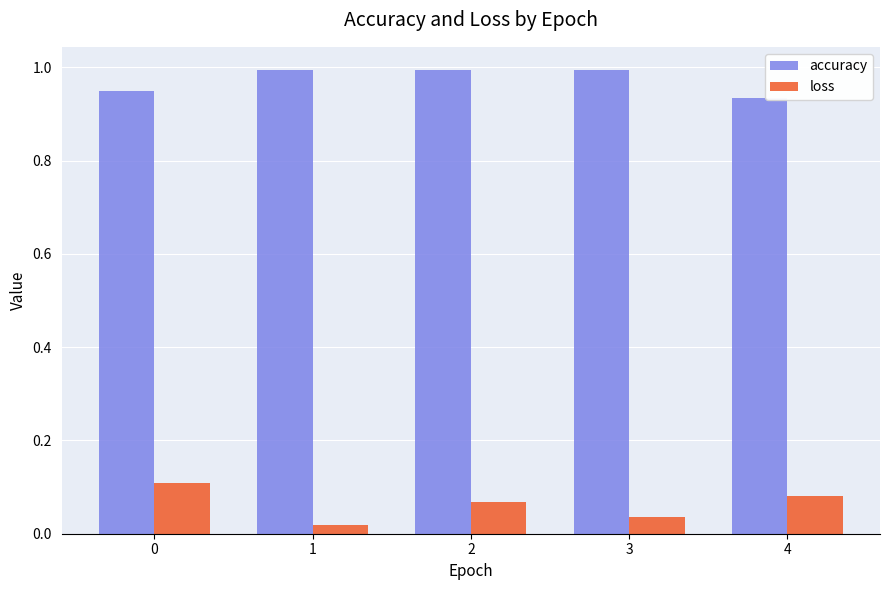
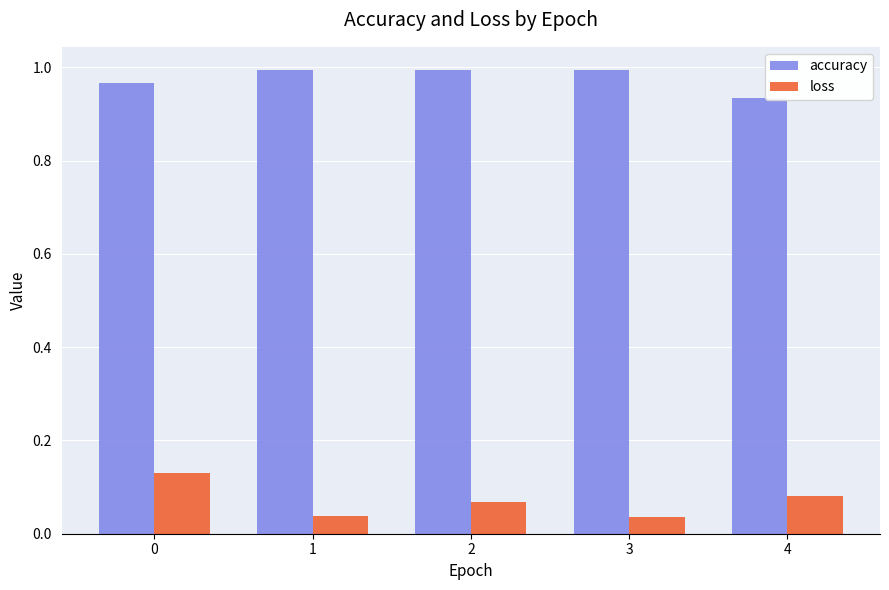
accuracy, 0: 0.95 -> 0.97
loss, 0: 0.11 -> 0.13
loss, 1: 0.02 -> 0.04
